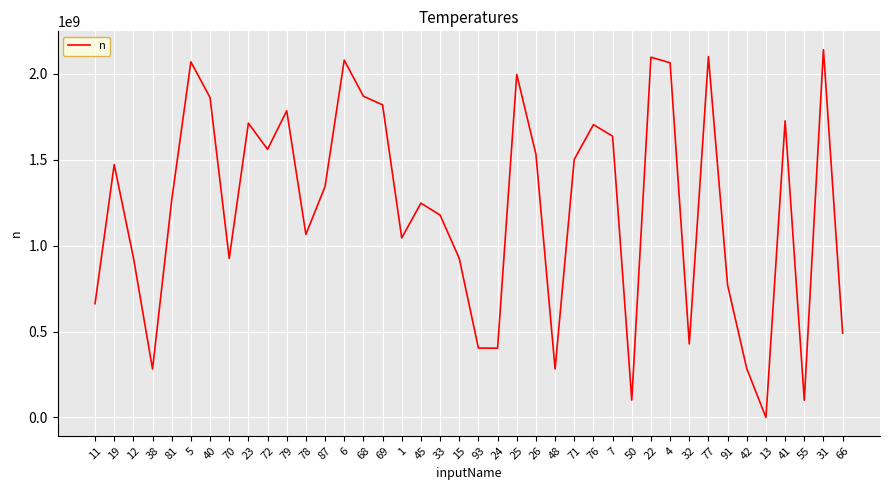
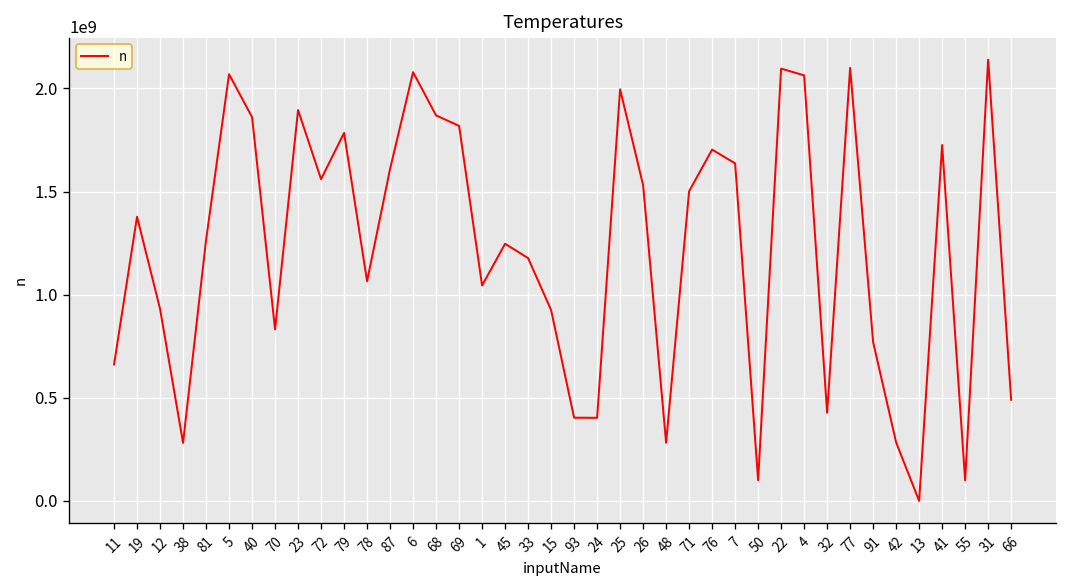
19: 1470000000 -> 1380000000
70: 930000000 -> 830000000
23: 1710000000 -> 1900000000
87: 1340000000 -> 1610000000
